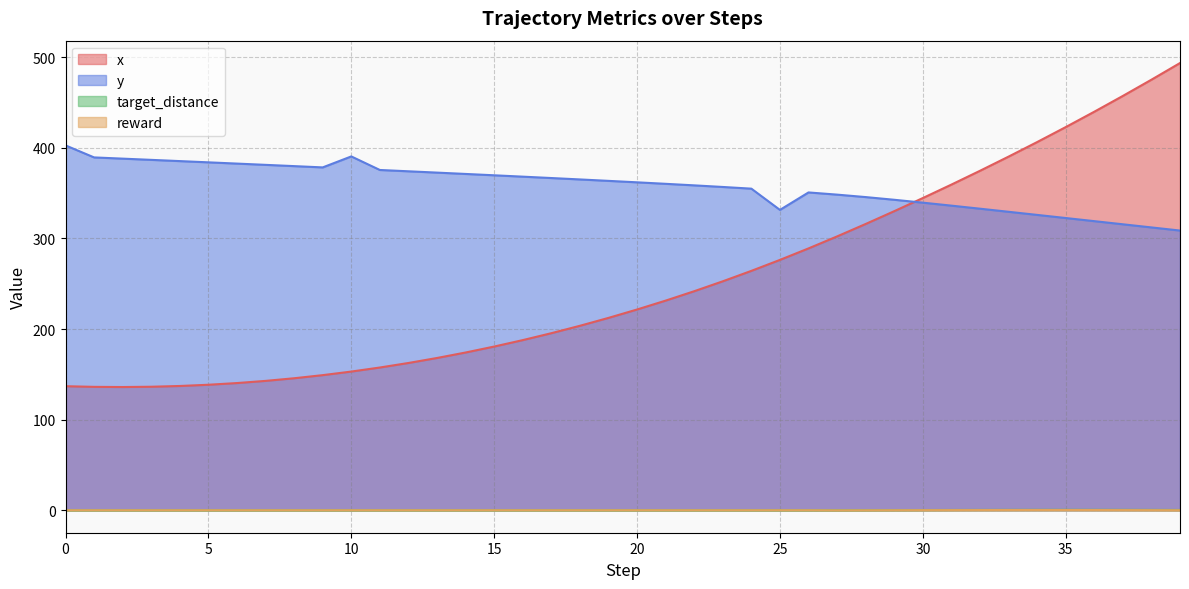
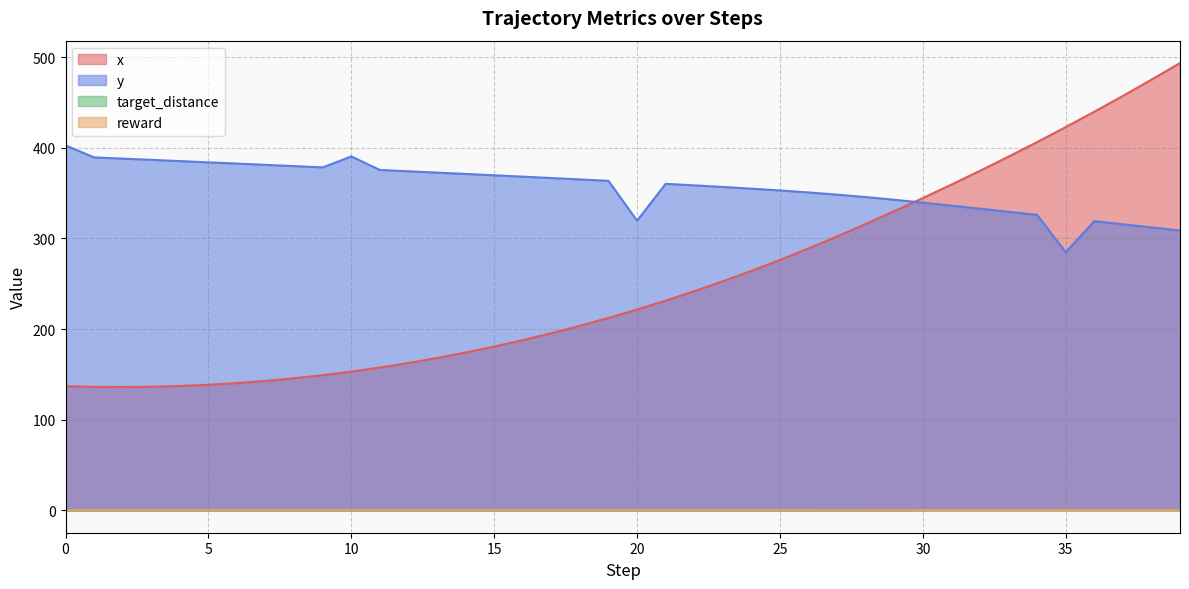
y, 20: 360 -> 320
y, 25: 330 -> 350
y, 35: 320 -> 280
